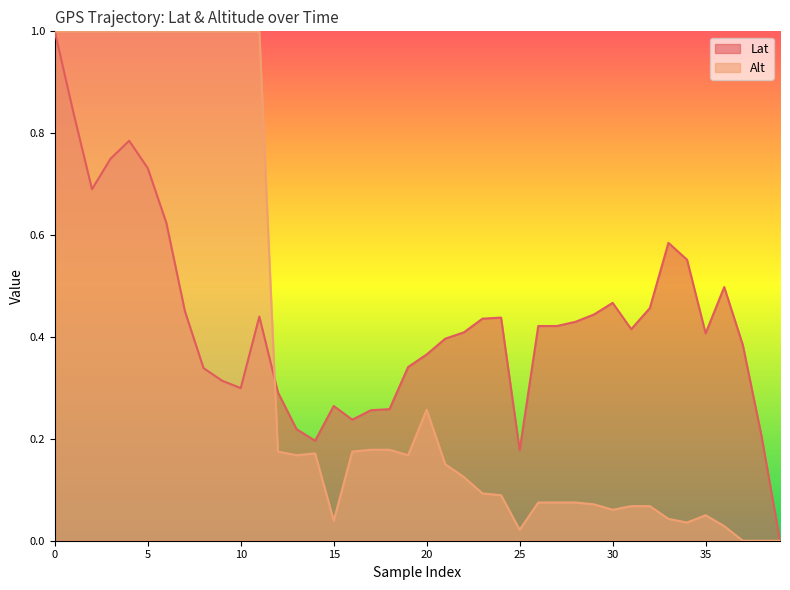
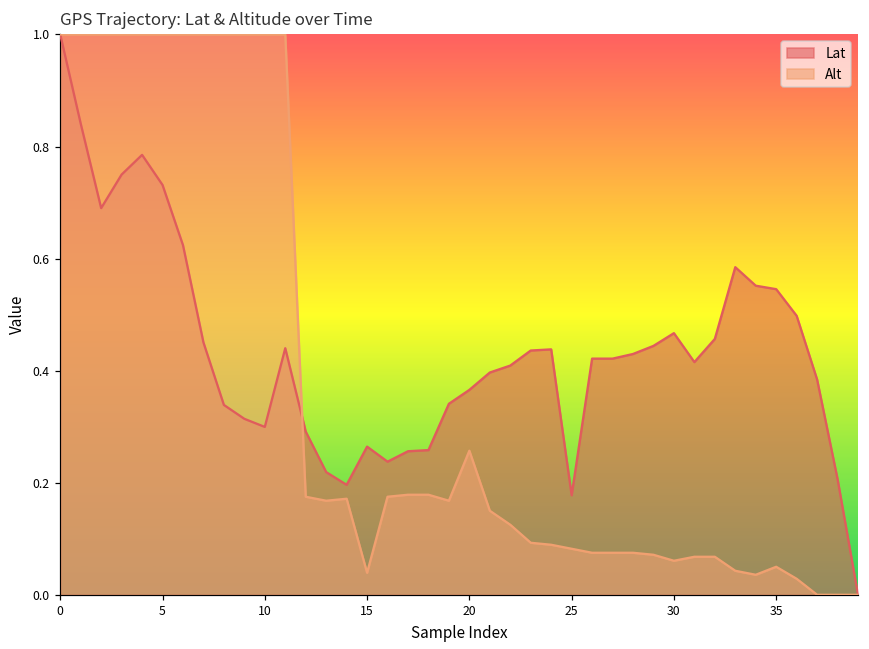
Alt, 25: 0.02 -> 0.08
Lat, 35: 0.41 -> 0.55
